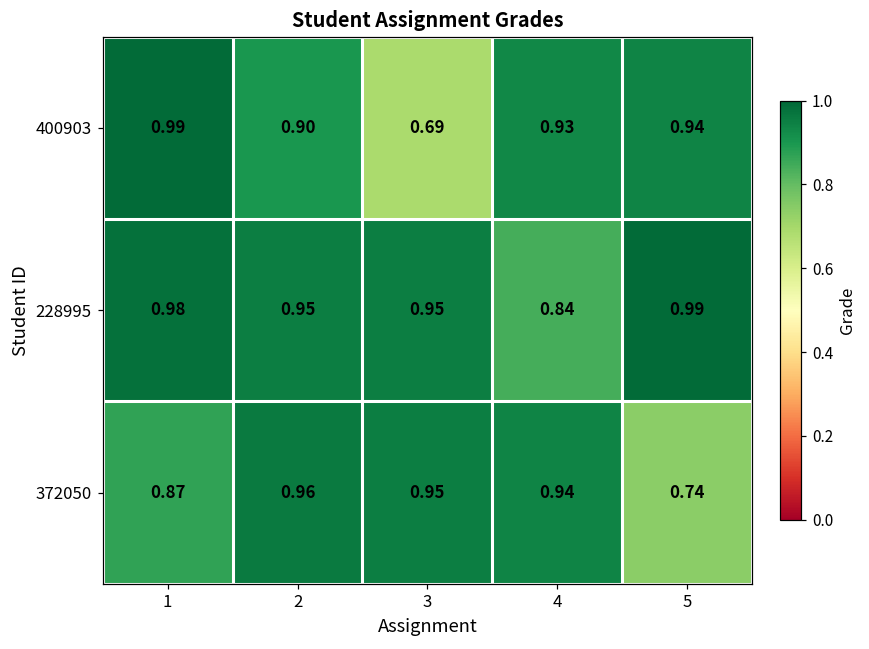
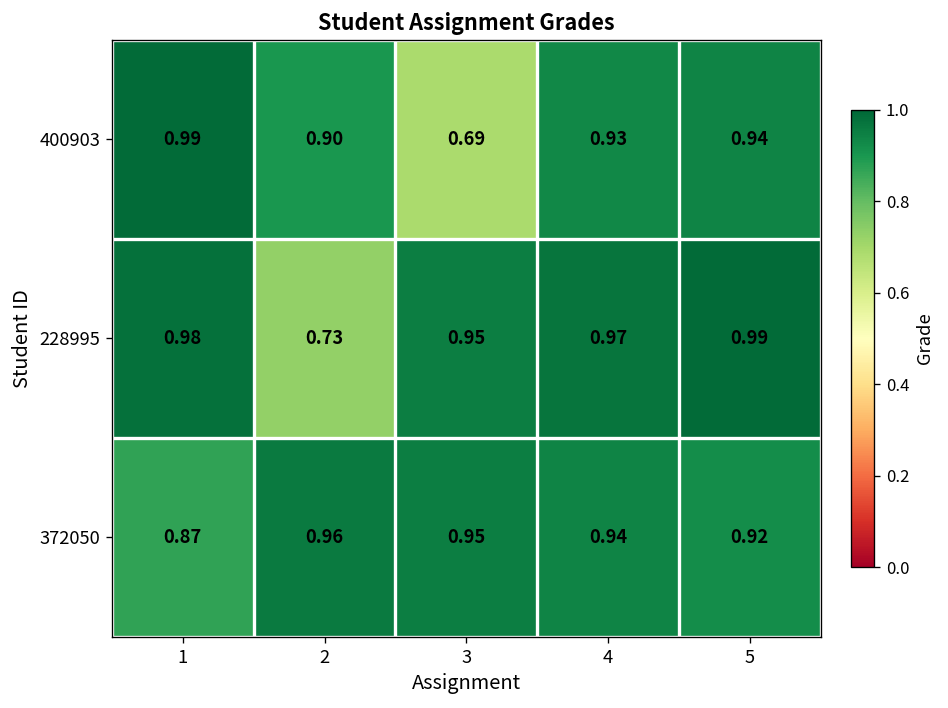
228995, 2: 0.95 -> 0.73
228995, 4: 0.84 -> 0.97
372050, 5: 0.74 -> 0.92
